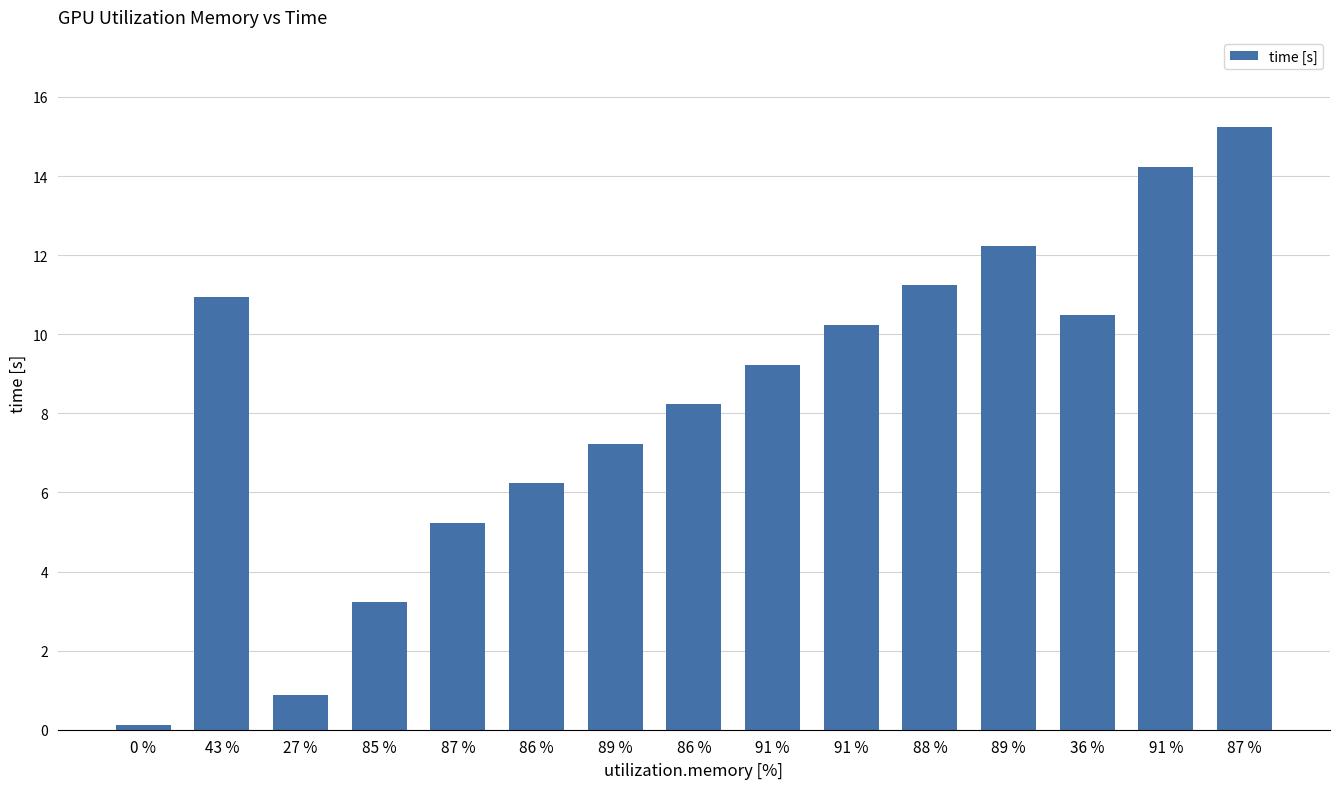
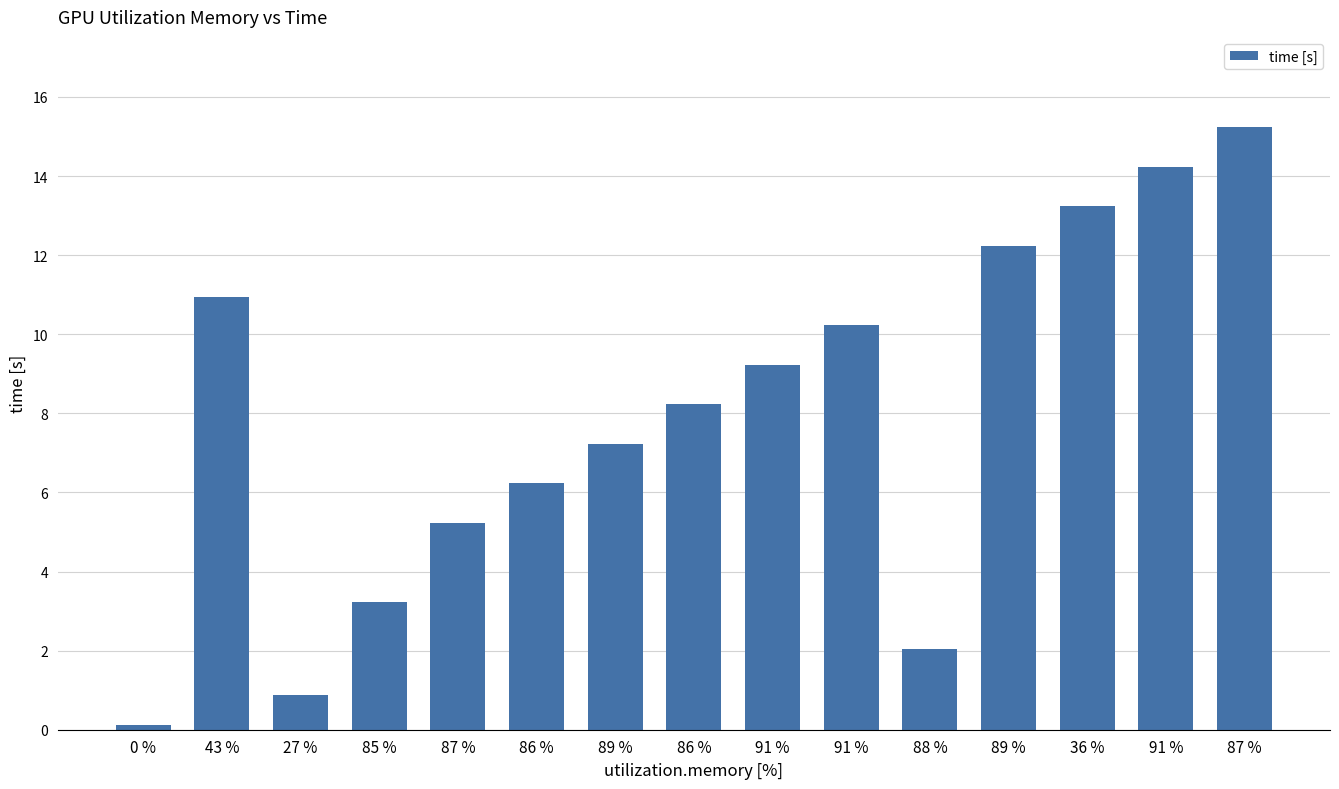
88 %: 11.2 -> 2.0
36 %: 10.5 -> 13.2
